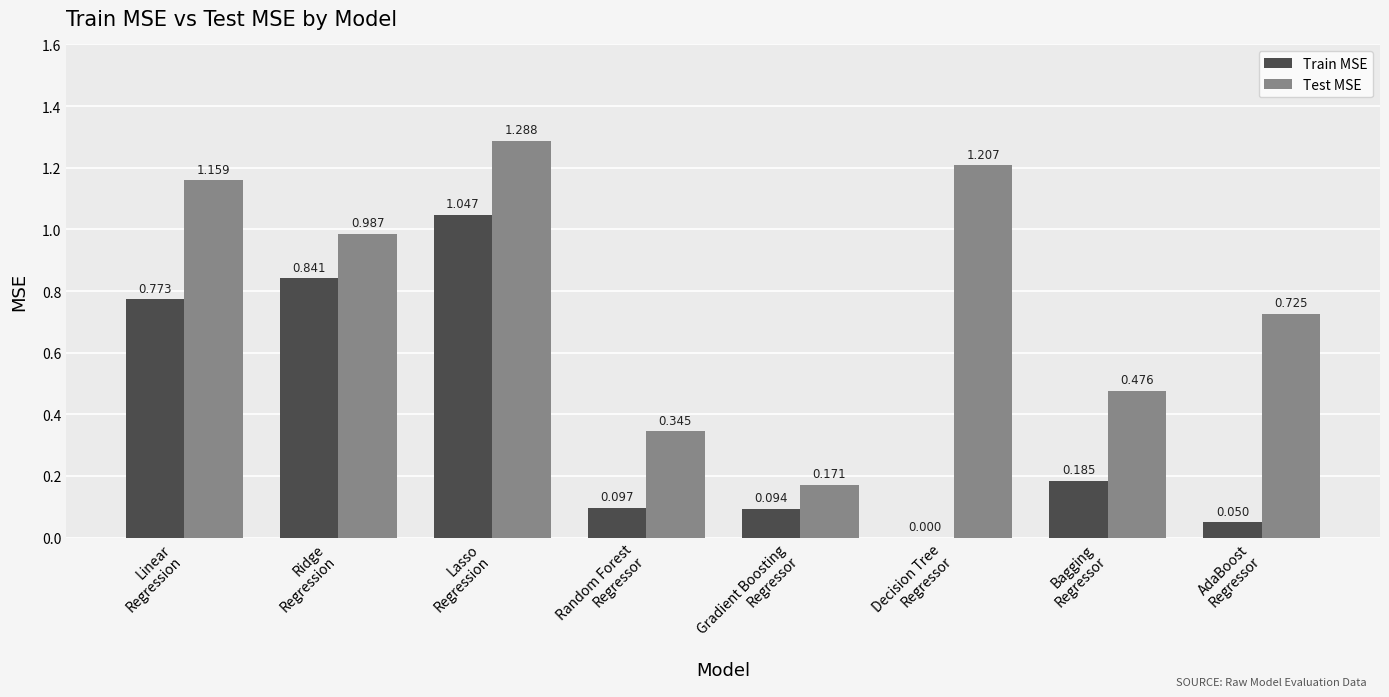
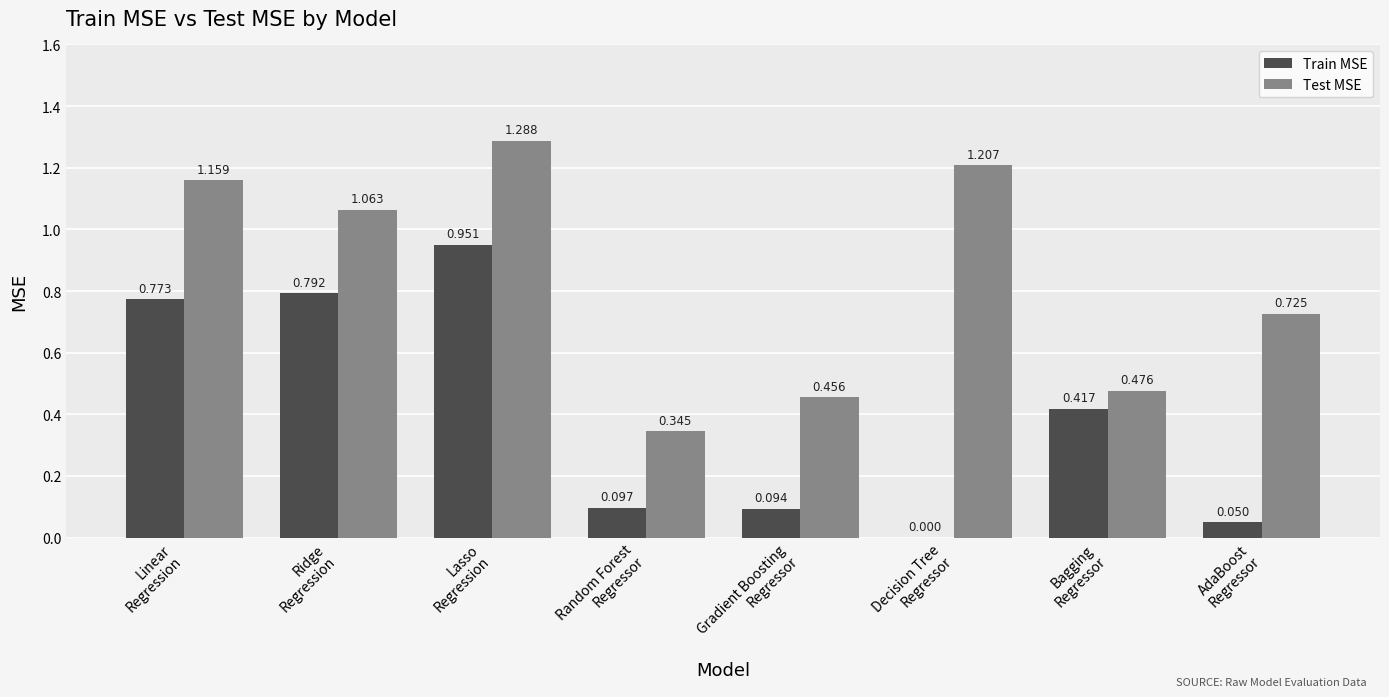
Train MSE, Ridge Regression: 0.841 -> 0.792
Test MSE, Ridge Regression: 0.987 -> 1.063
Train MSE, Lasso Regression: 1.047 -> 0.951
Test MSE, Gradient Boosting Regressor: 0.171 -> 0.456
Train MSE, Bagging Regressor: 0.185 -> 0.417
